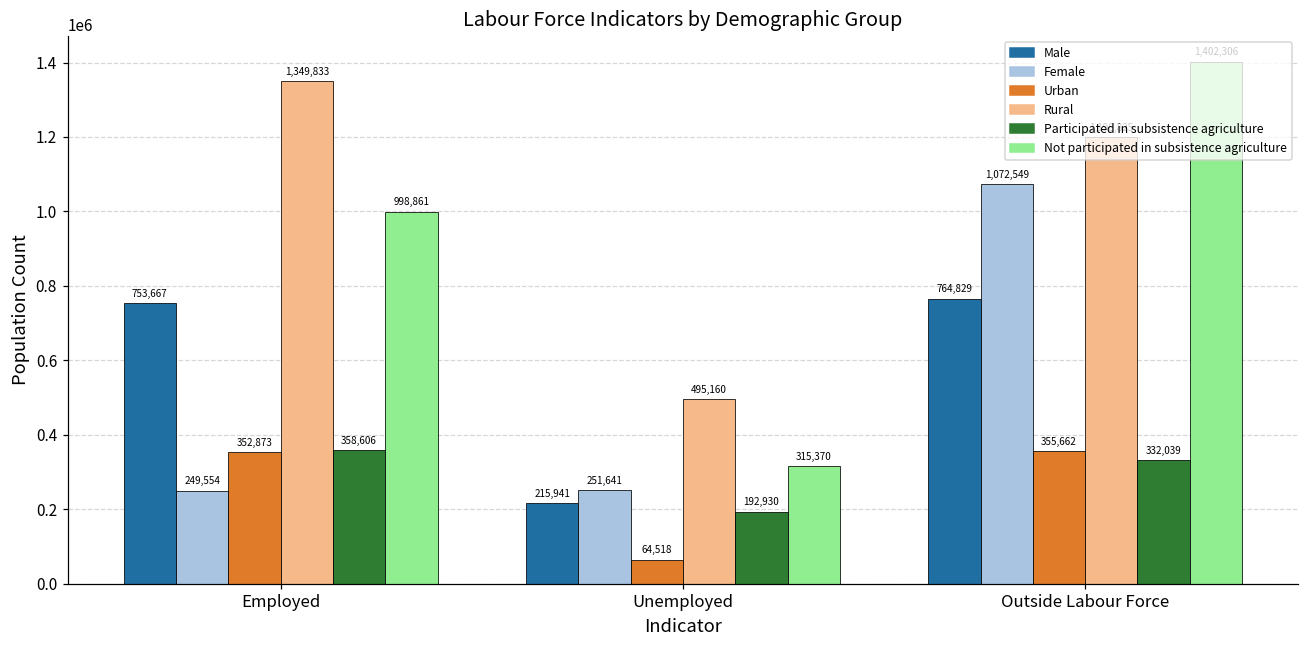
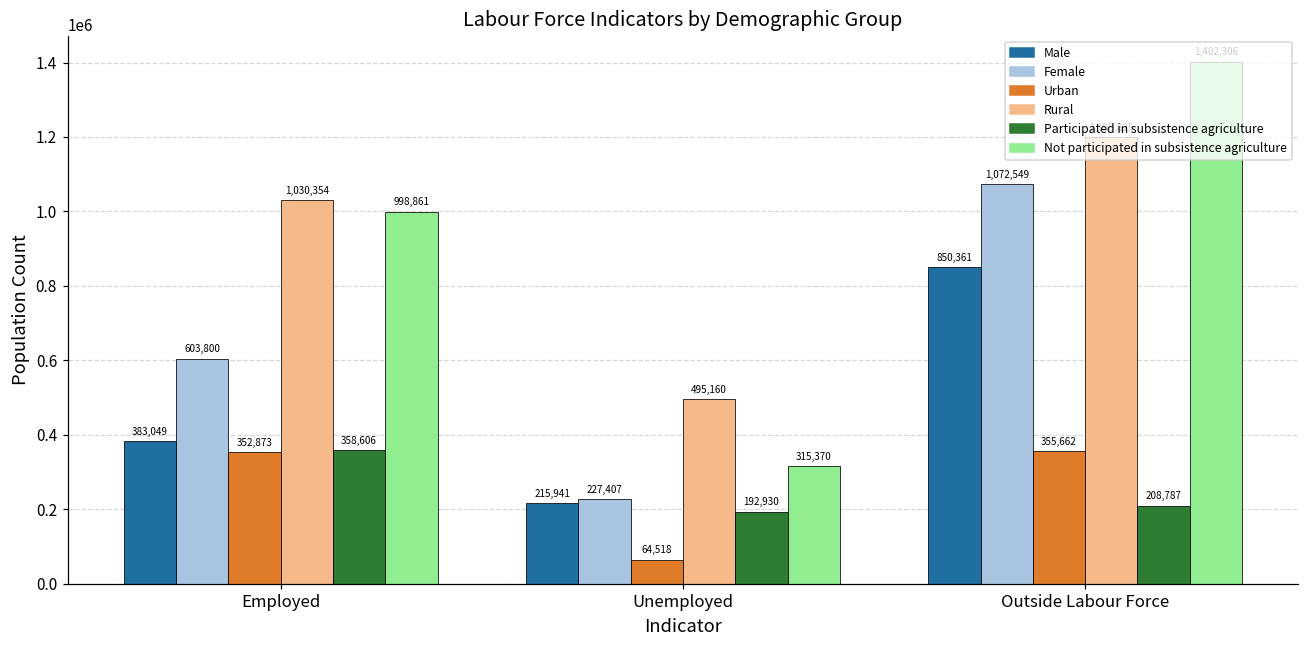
Male, Employed: 753,667 -> 383,049
Female, Employed: 249,554 -> 603,800
Rural, Employed: 1,349,833 -> 1,030,354
Female, Unemployed: 251,641 -> 227,407
Male, Outside Labour Force: 764,829 -> 850,361
Participated in subsistence agriculture, Outside Labour Force: 332,039 -> 208,787
